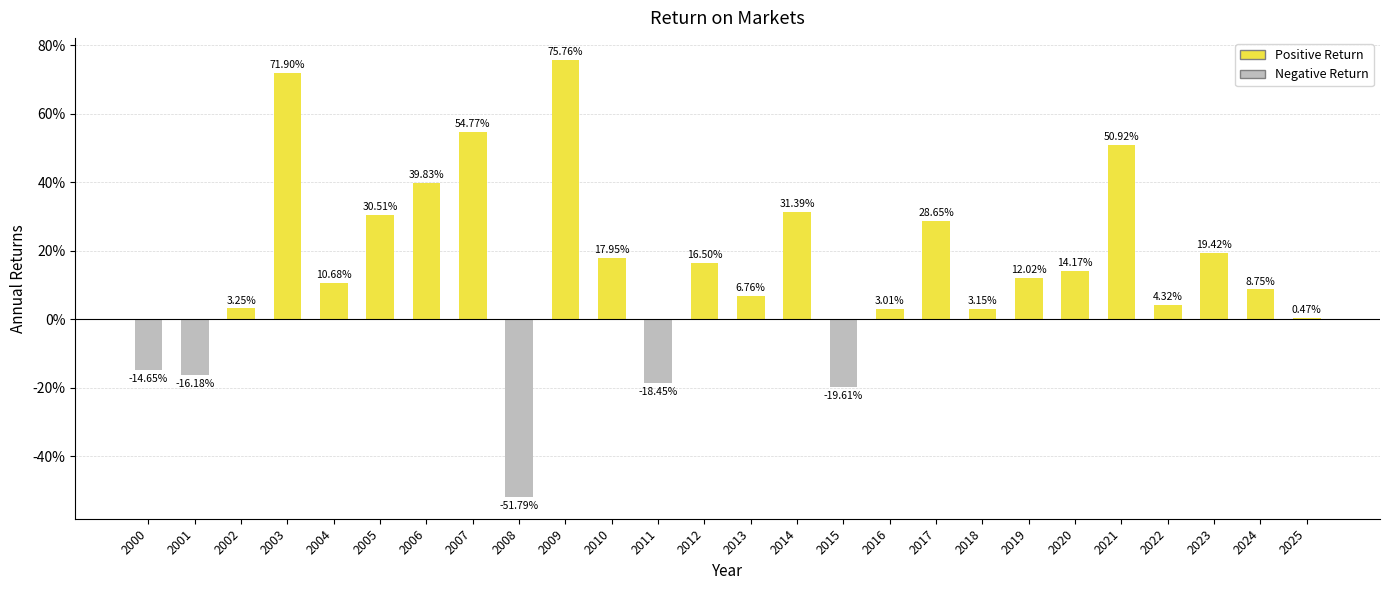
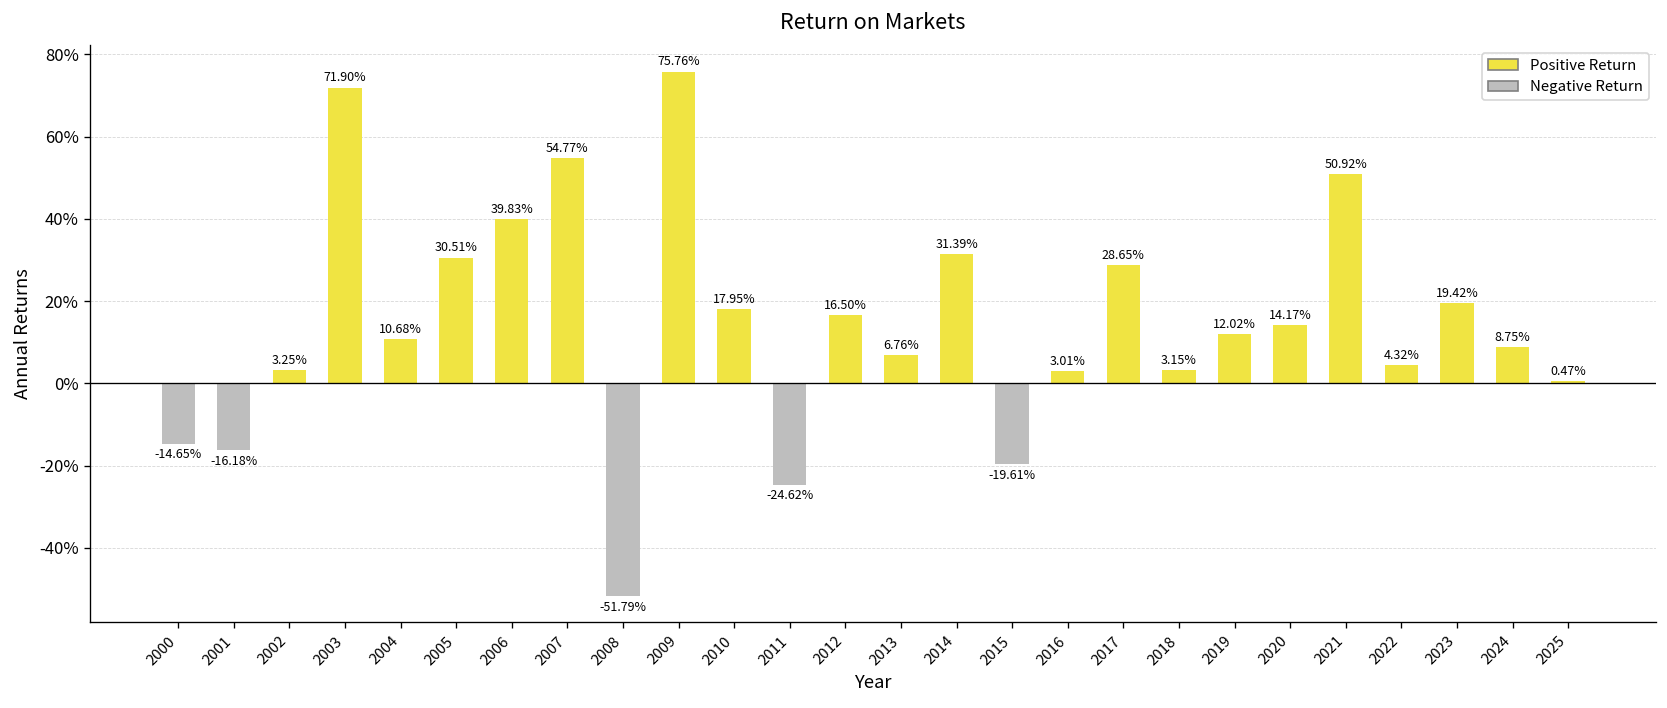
2011: -18.45% -> -24.62%
